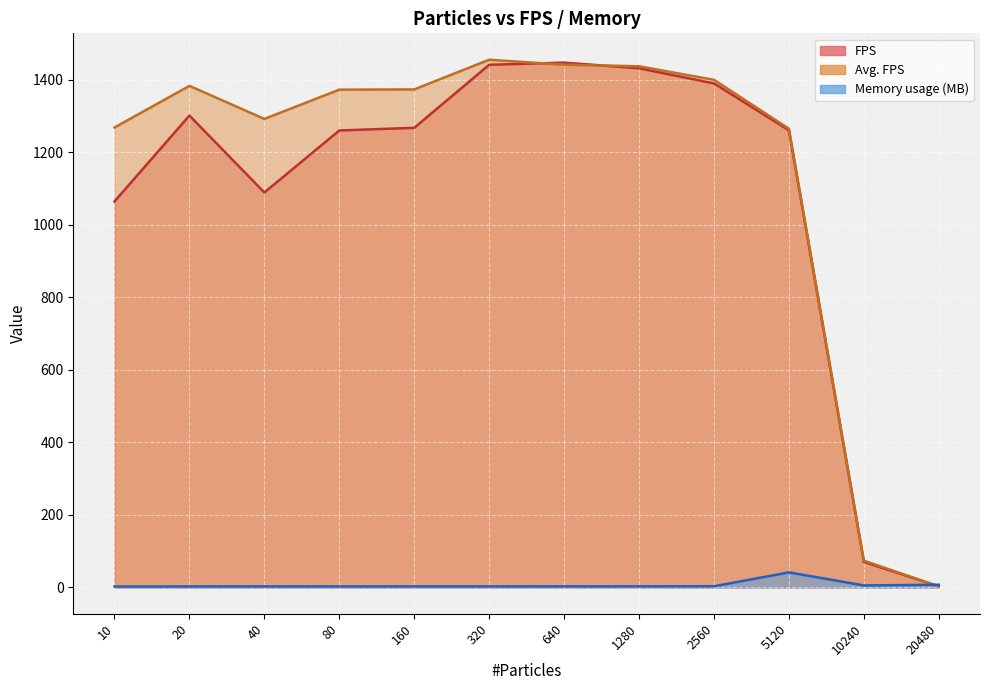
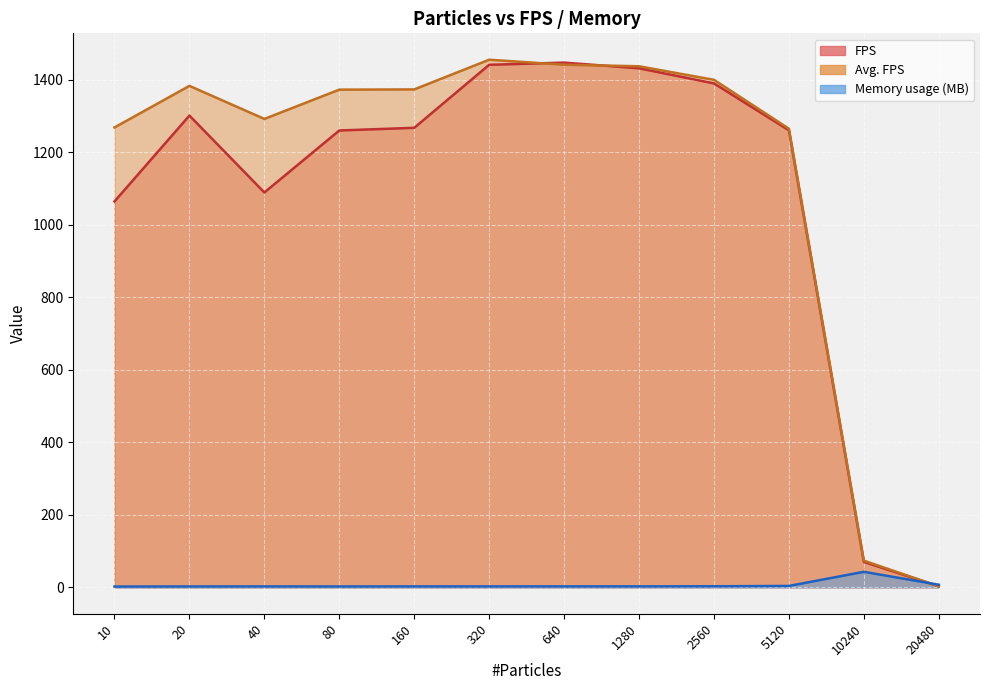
Memory usage (MB), 5120: 40 -> 0
Memory usage (MB), 10240: 10 -> 40
